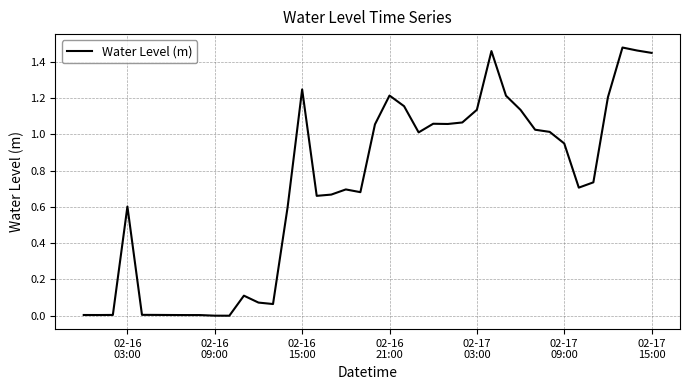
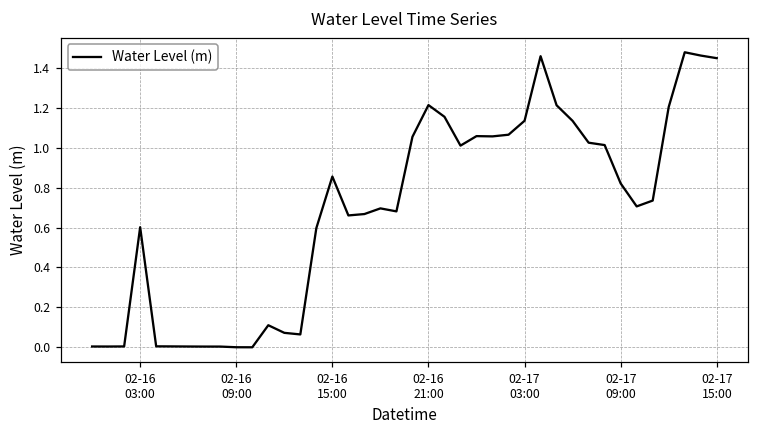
02-16 15:00: 1.25 -> 0.86
02-17 09:00: 0.95 -> 0.82
